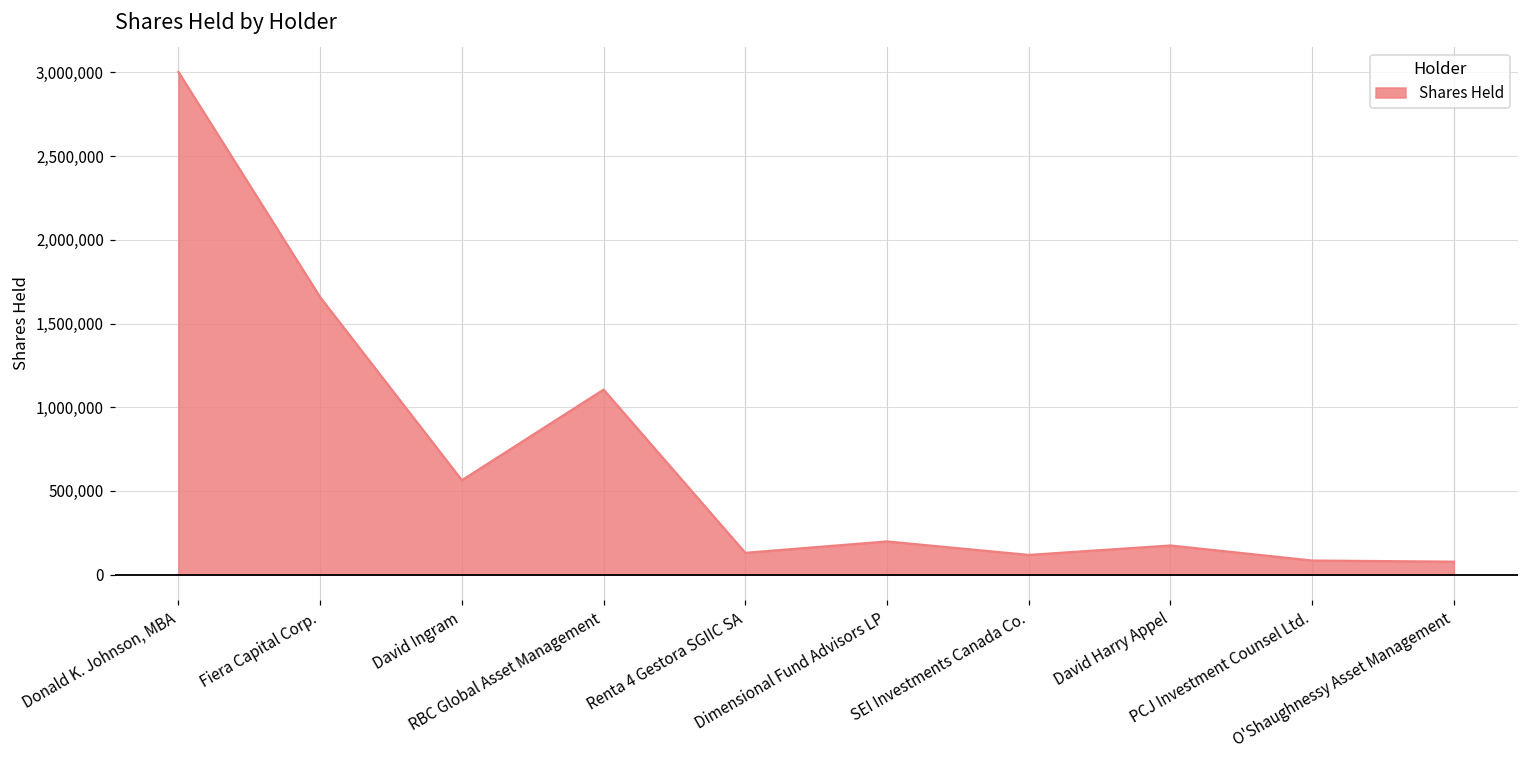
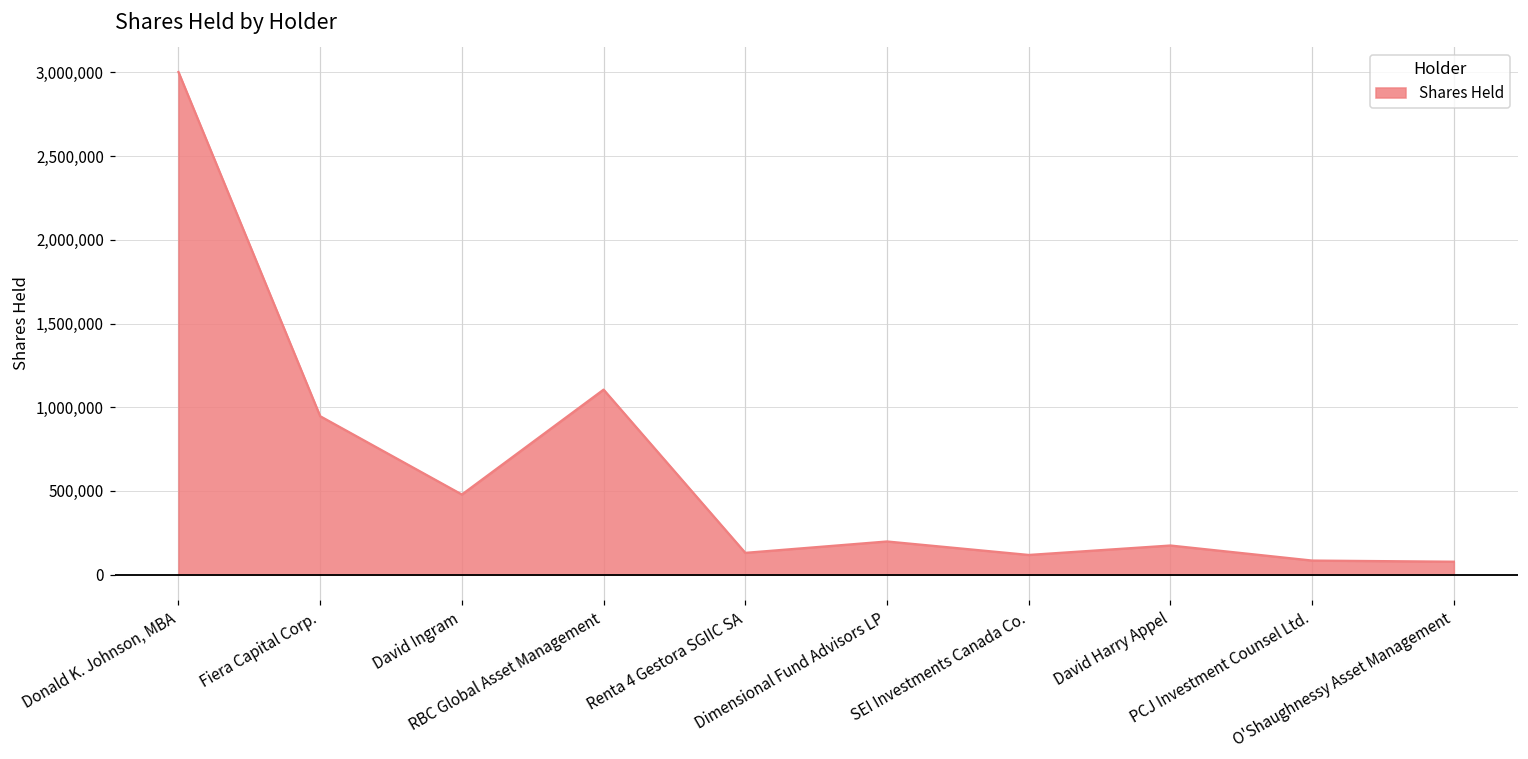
Fiera Capital Corp.: 1,660,000 -> 950,000
David Ingram: 560,000 -> 480,000
